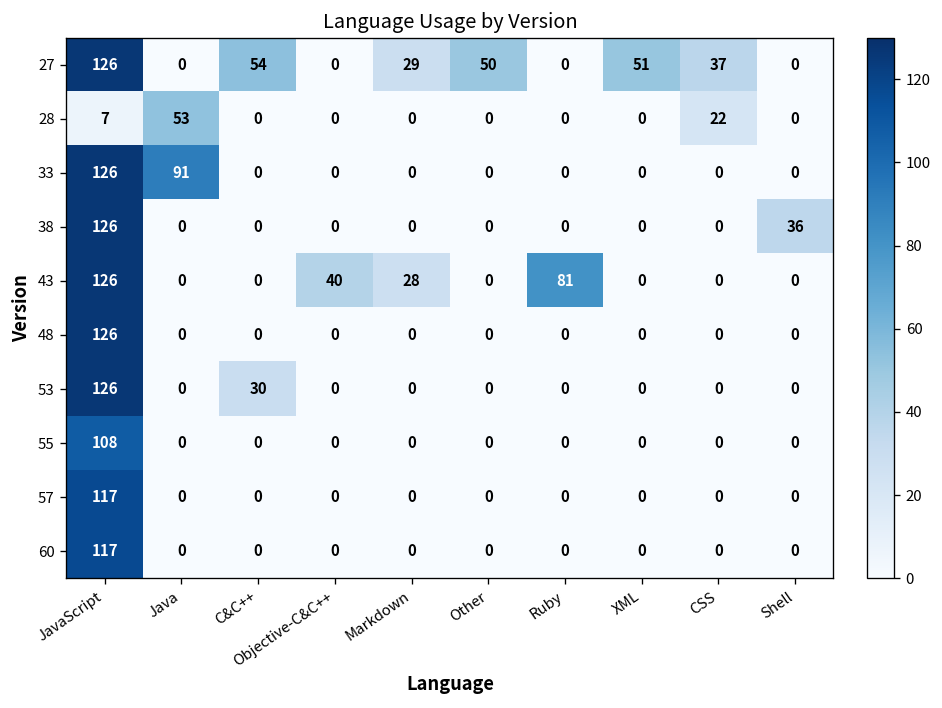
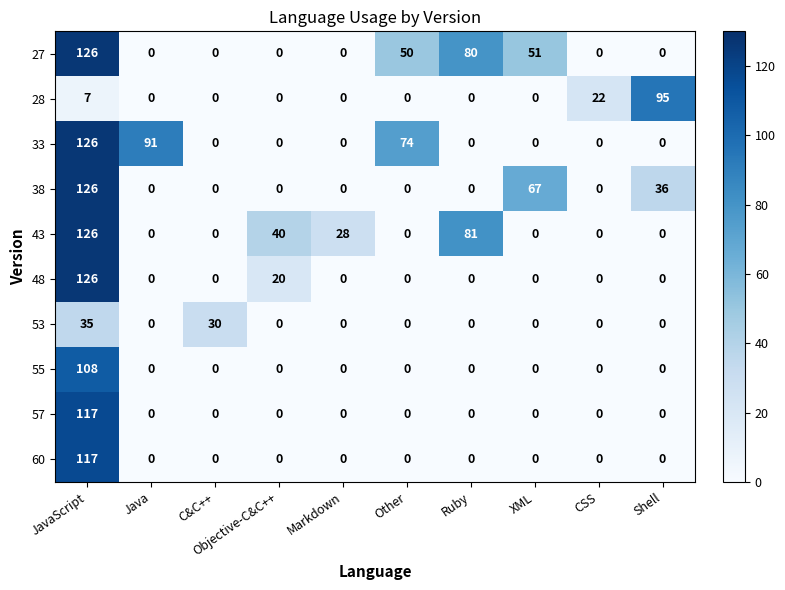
27, C&C++: 54 -> 0
27, Markdown: 29 -> 0
27, Ruby: 0 -> 80
27, CSS: 37 -> 0
28, Java: 53 -> 0
28, Shell: 0 -> 95
33, Other: 0 -> 74
38, XML: 0 -> 67
48, Objective-C&C++: 0 -> 20
53, JavaScript: 126 -> 35
